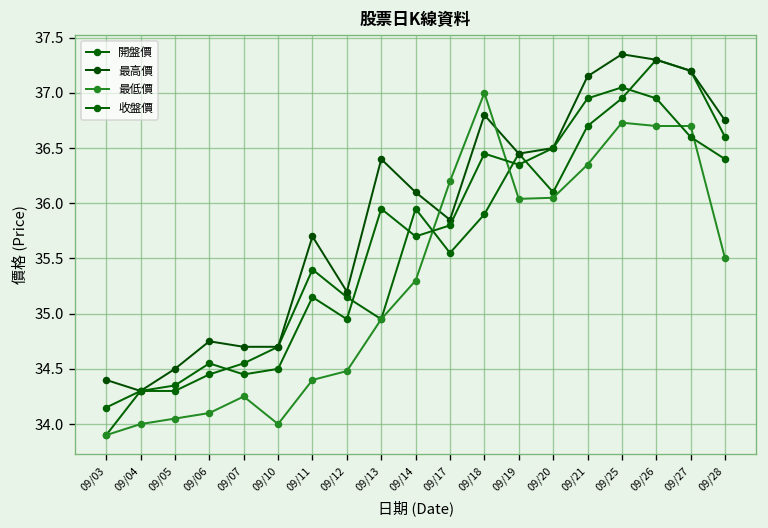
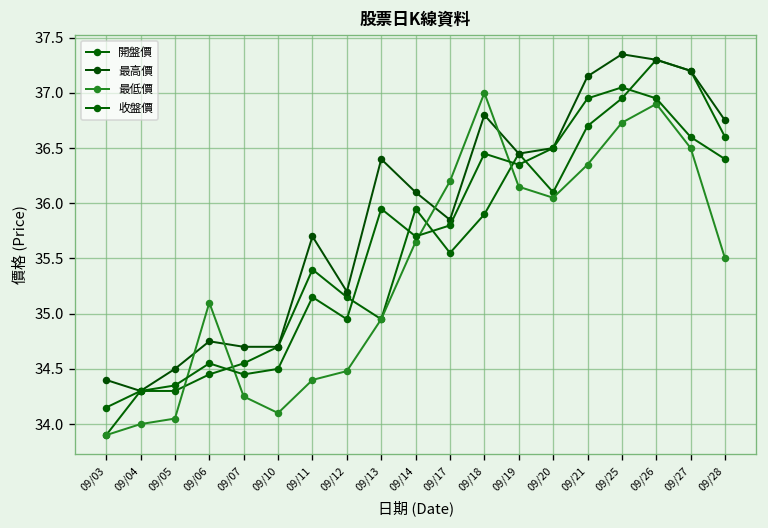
最低價, 09/06: 34.1 -> 35.1
最低價, 09/10: 34.0 -> 34.1
最低價, 09/14: 35.3 -> 35.7
最低價, 09/19: 36.0 -> 36.2
最低價, 09/26: 36.7 -> 36.9
最低價, 09/27: 36.7 -> 36.5
